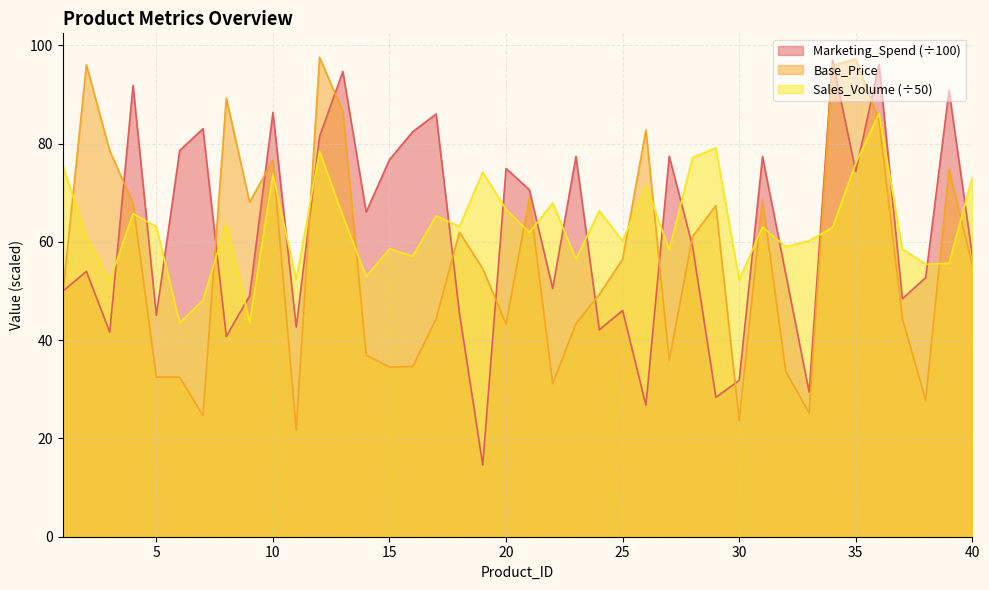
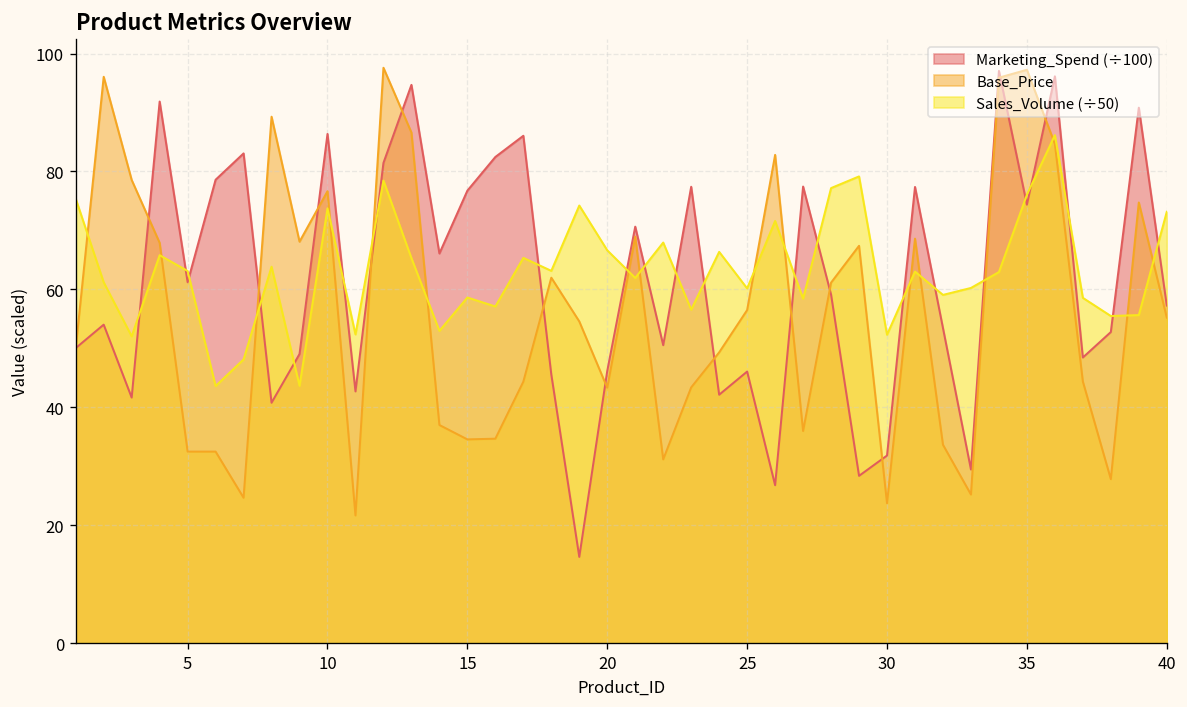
Marketing_Spend (÷100), 5: 45 -> 61
Marketing_Spend (÷100), 20: 75 -> 46
